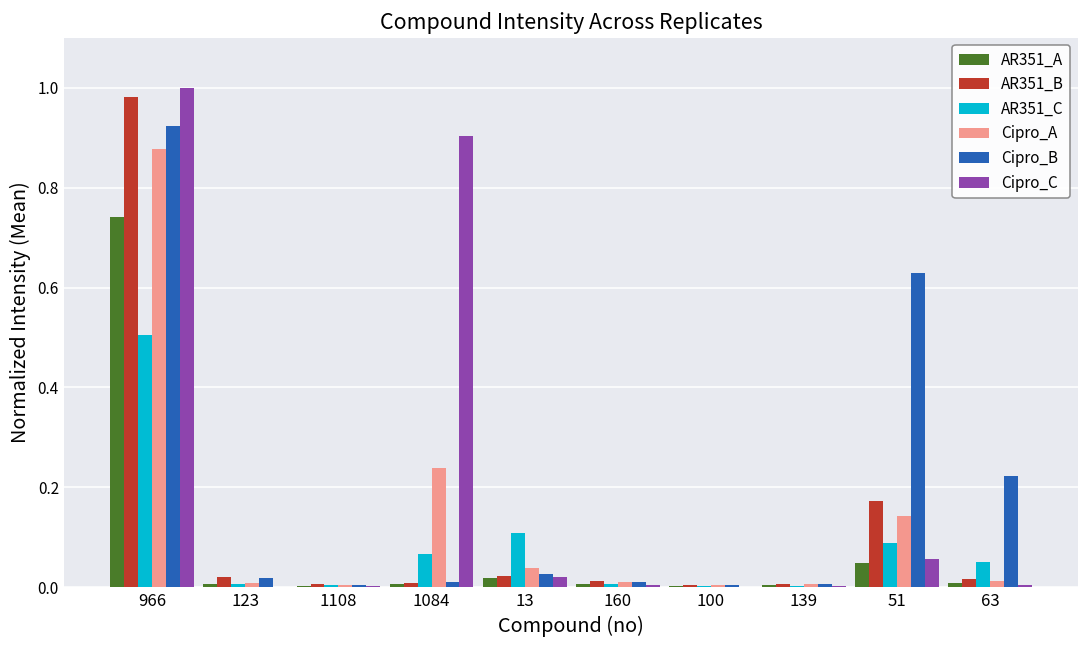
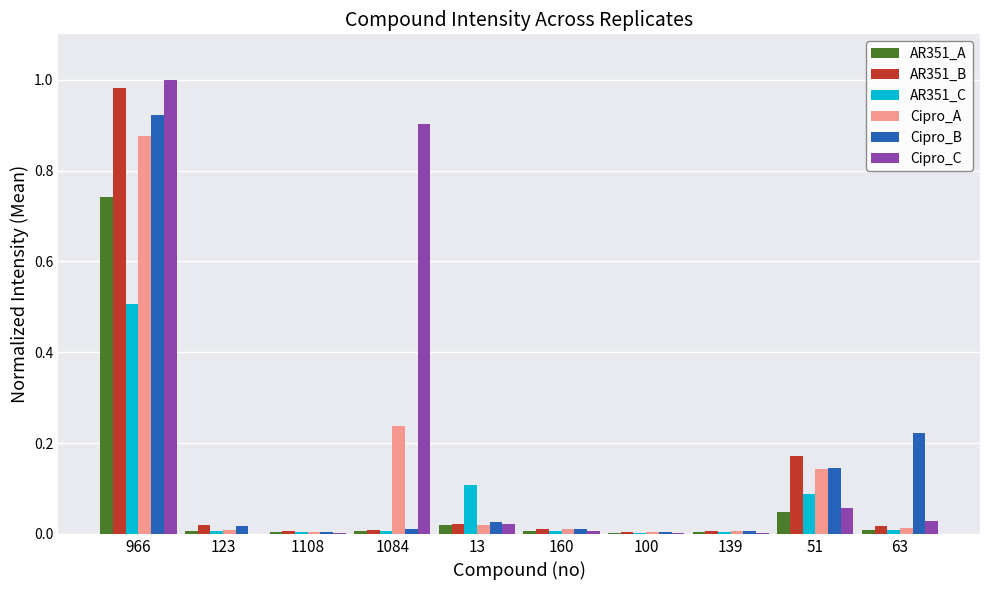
AR351_C, 1084: 0.07 -> 0.01
Cipro_A, 13: 0.04 -> 0.02
Cipro_B, 51: 0.63 -> 0.14
AR351_C, 63: 0.05 -> 0.01
Cipro_C, 63: 0.01 -> 0.03
